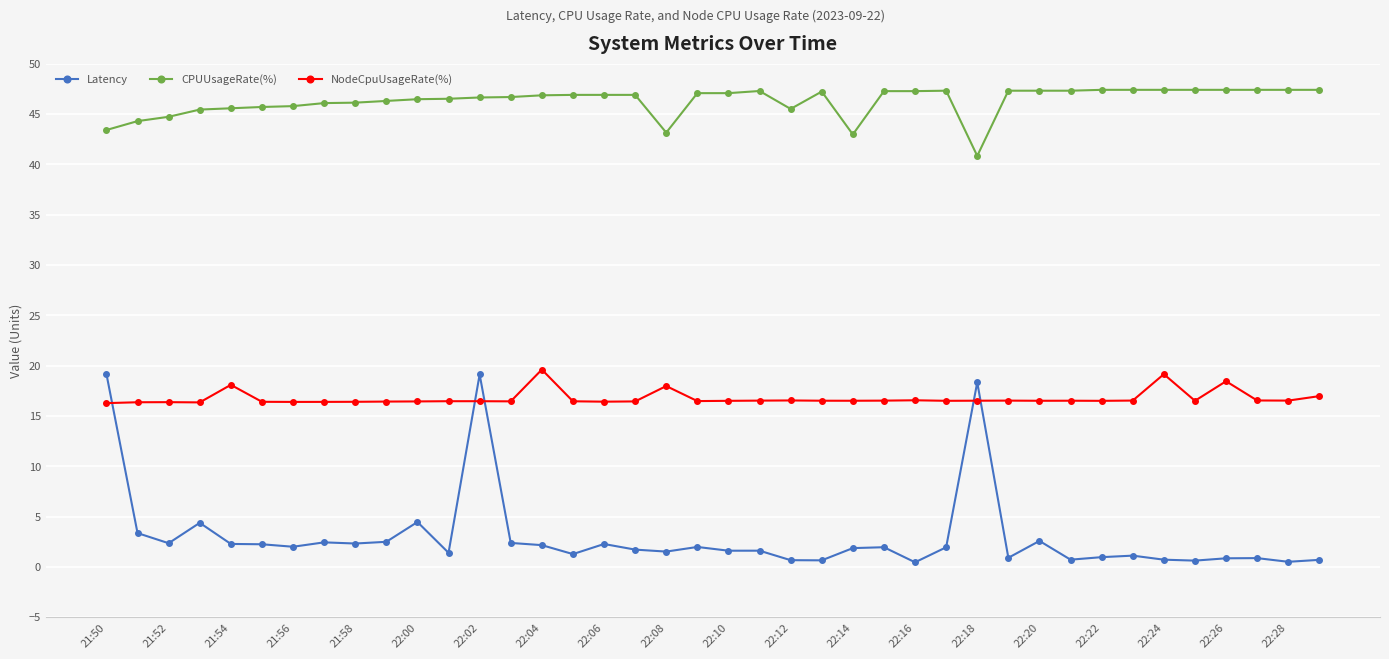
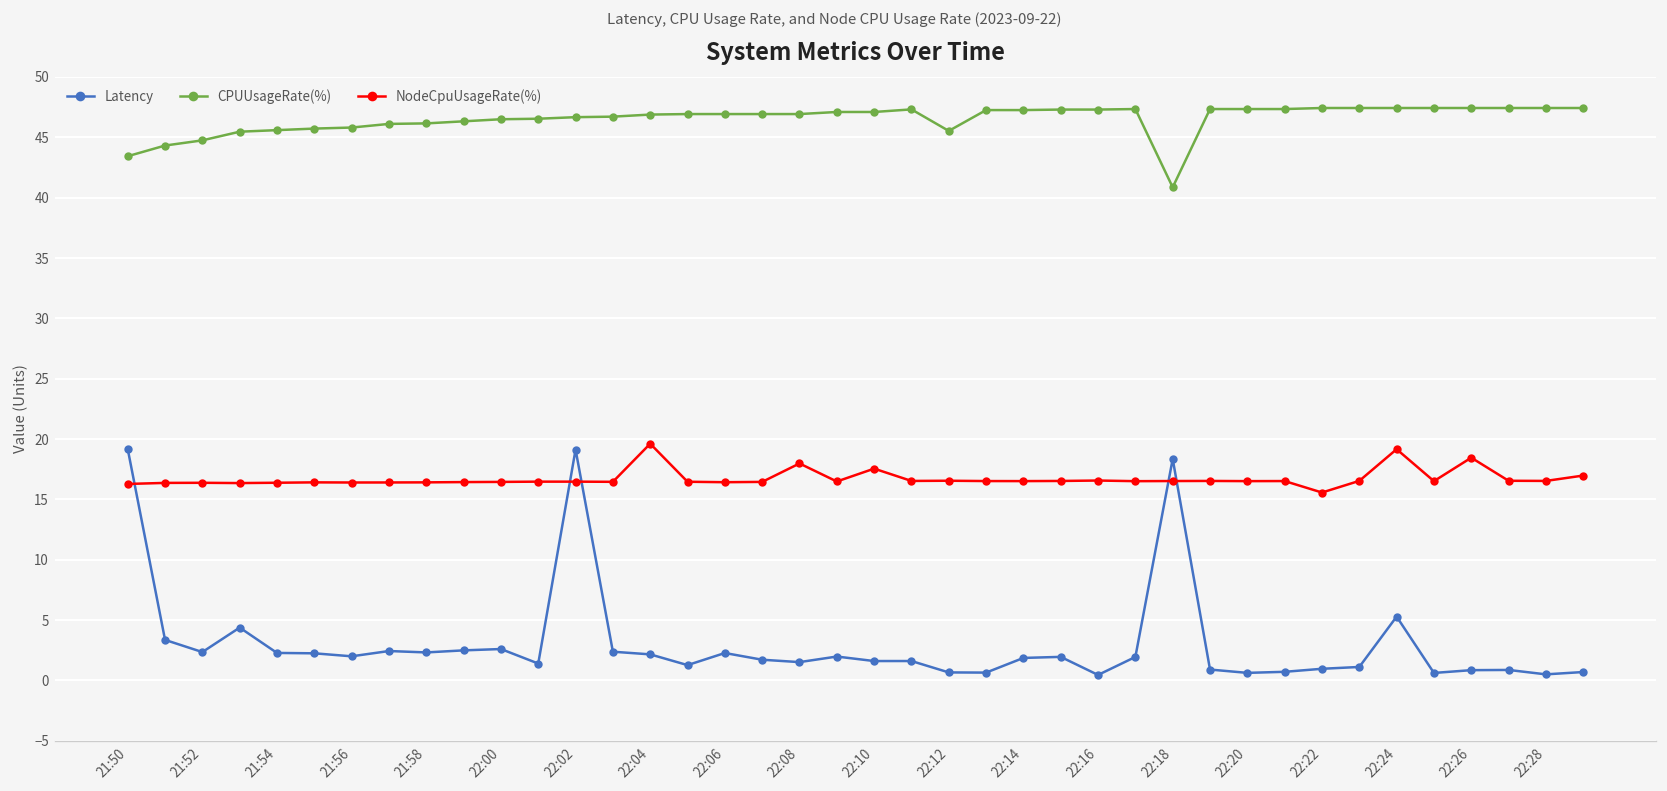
NodeCpuUsageRate(%), 21:54: 18.1 -> 16.4
Latency, 22:00: 4.5 -> 2.6
CPUUsageRate(%), 22:08: 43.2 -> 46.9
NodeCpuUsageRate(%), 22:10: 16.5 -> 17.5
CPUUsageRate(%), 22:14: 43.0 -> 47.2
Latency, 22:20: 2.6 -> 0.6
NodeCpuUsageRate(%), 22:22: 16.5 -> 15.6
Latency, 22:24: 0.7 -> 5.3
